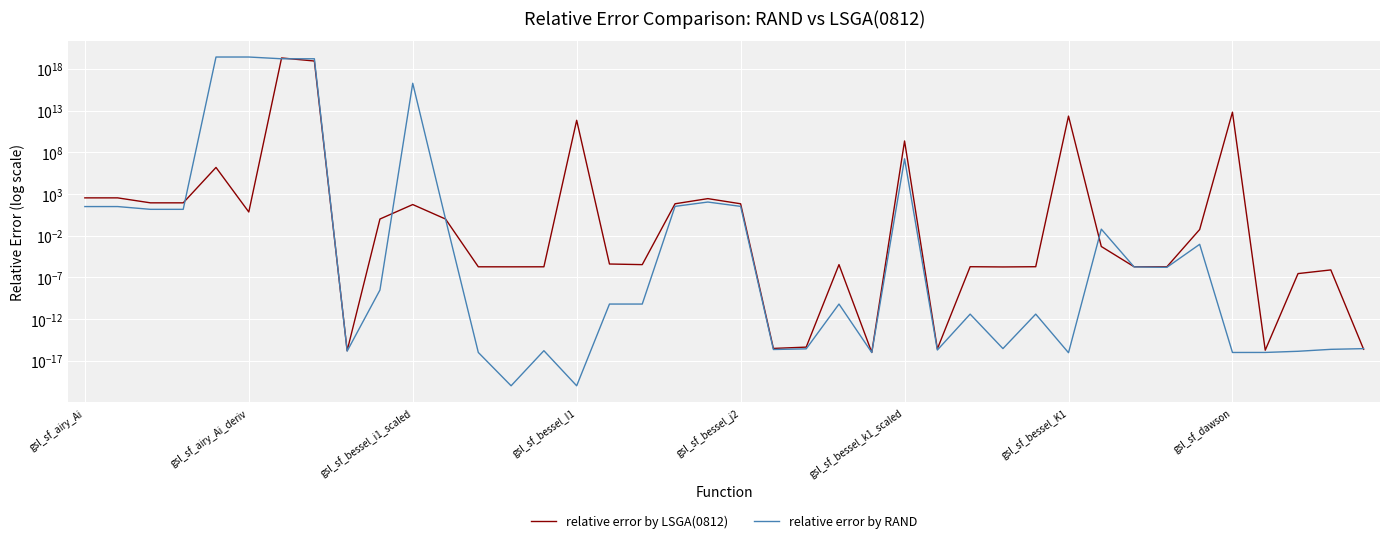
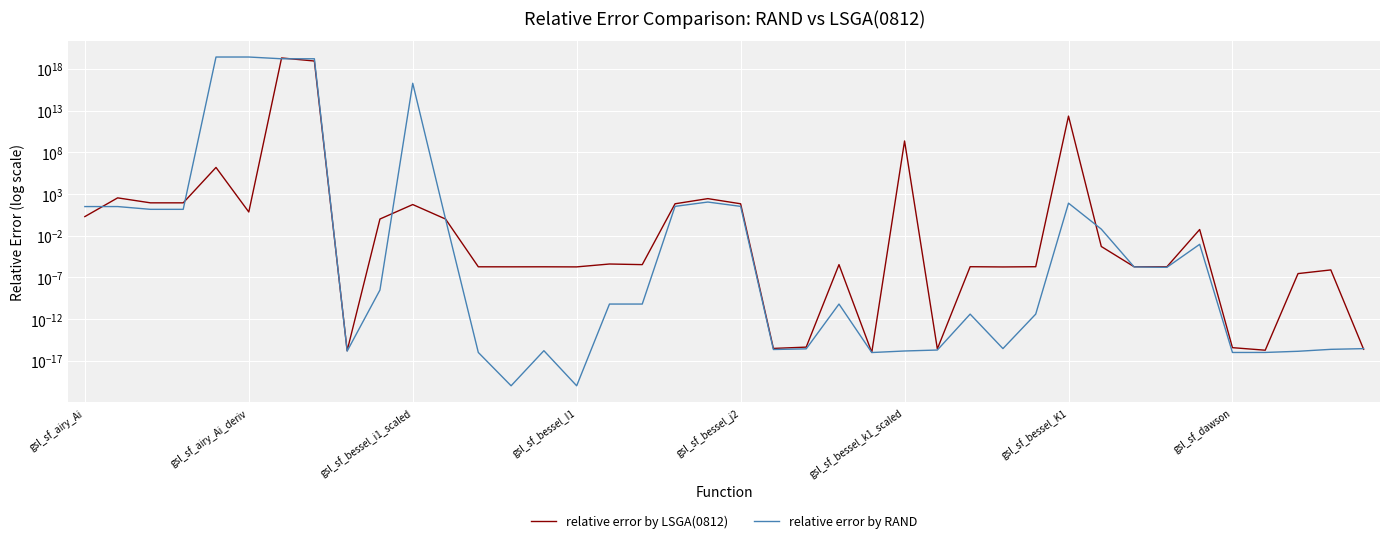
relative error by LSGA(0812), gsl_sf_airy_Ai: 300 -> 2
relative error by LSGA(0812), gsl_sf_bessel_I1: 1000000000000 -> 0
relative error by RAND, gsl_sf_bessel_k1_scaled: 20000000 -> 0
relative error by RAND, gsl_sf_bessel_K1: 0 -> 100
relative error by LSGA(0812), gsl_sf_dawson: 10000000000000 -> 0
